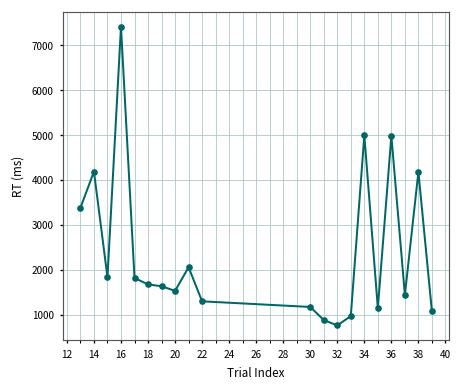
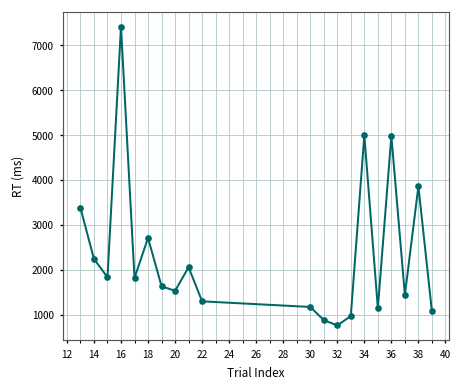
14: 4200 -> 2200
18: 1700 -> 2700
38: 4200 -> 3900
